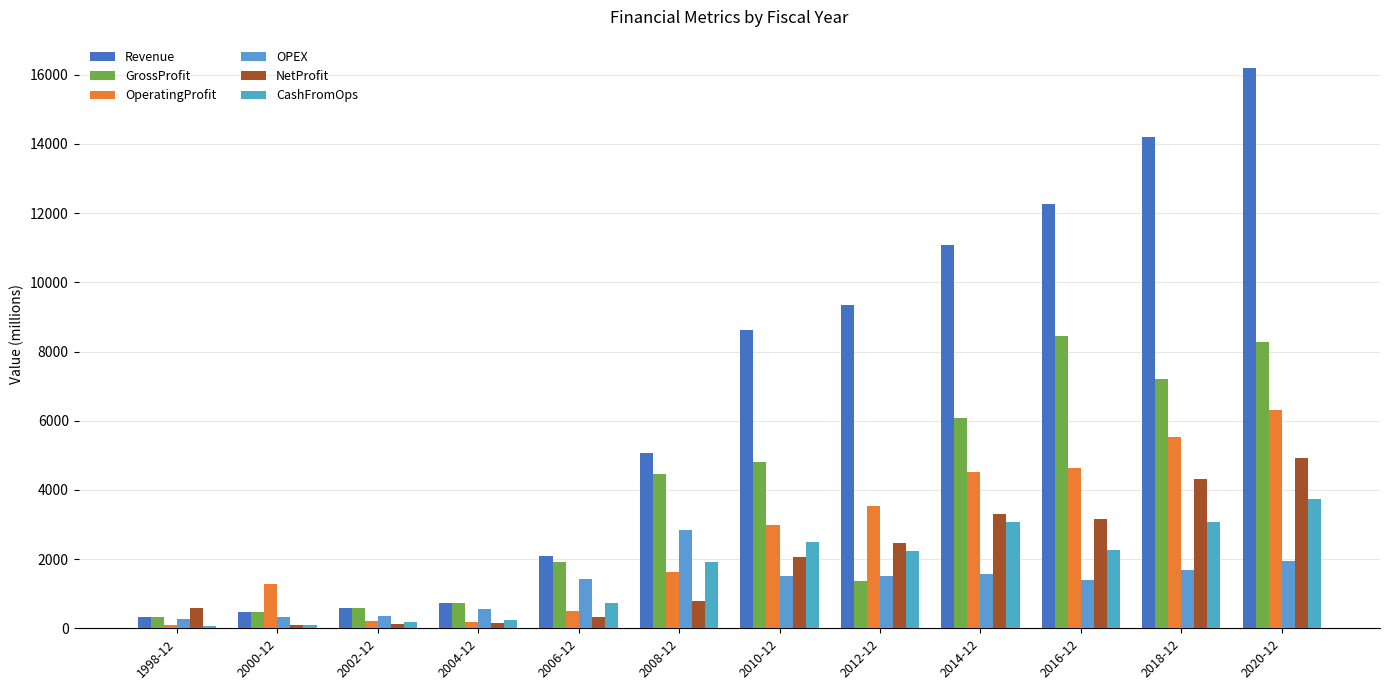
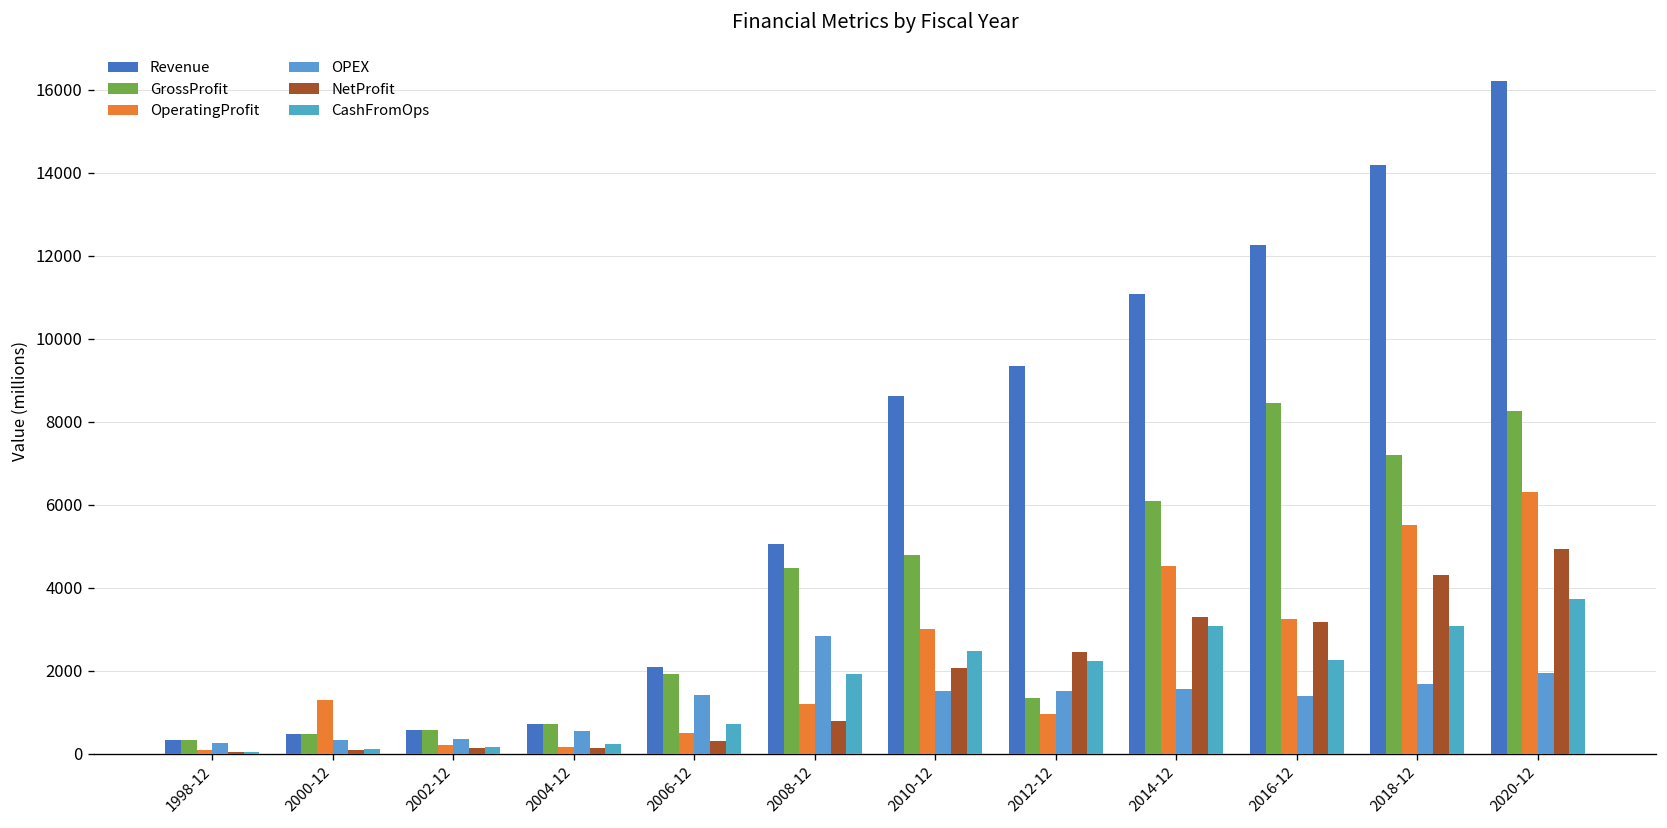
NetProfit, 1998-12: 600 -> 0
OperatingProfit, 2008-12: 1600 -> 1200
OperatingProfit, 2012-12: 3500 -> 1000
OperatingProfit, 2016-12: 4600 -> 3300
